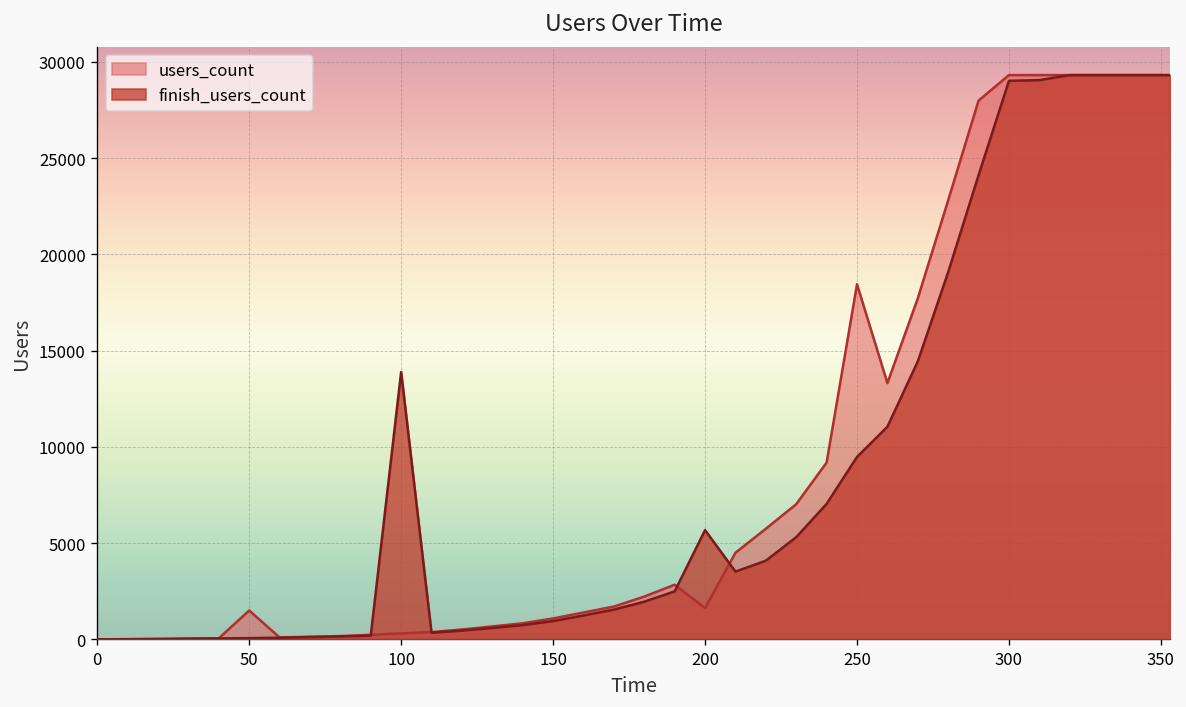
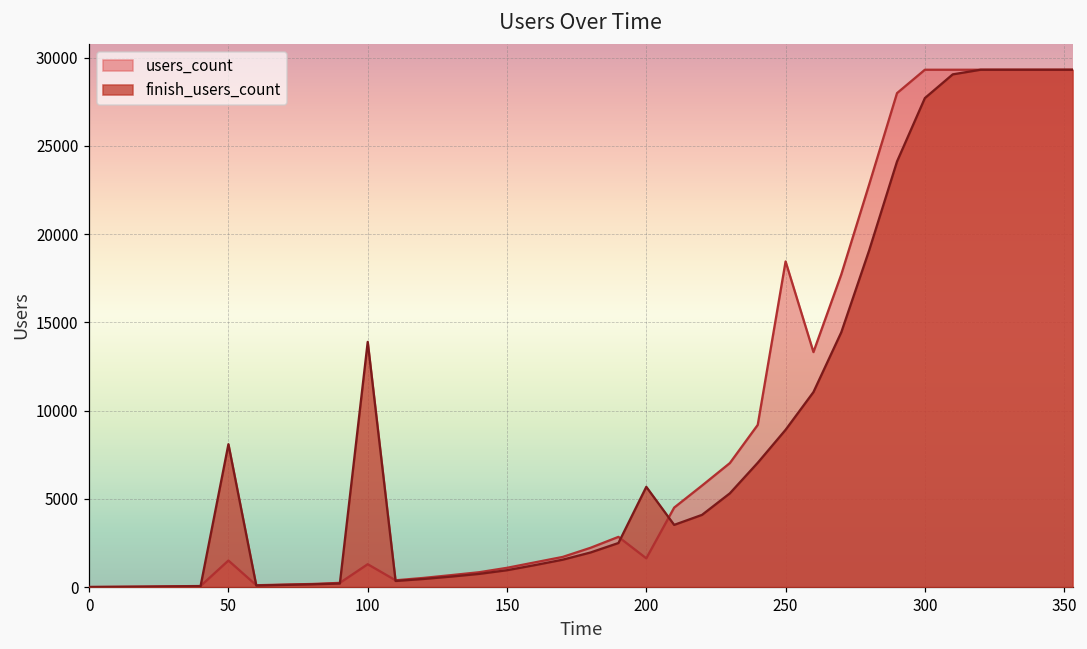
finish_users_count, 50: 100 -> 8100
users_count, 100: 300 -> 1300
finish_users_count, 250: 9500 -> 8900
finish_users_count, 300: 29000 -> 27700
